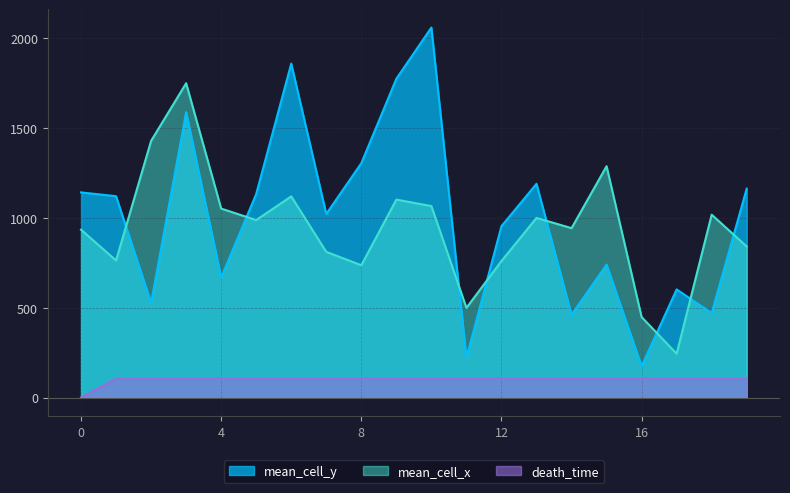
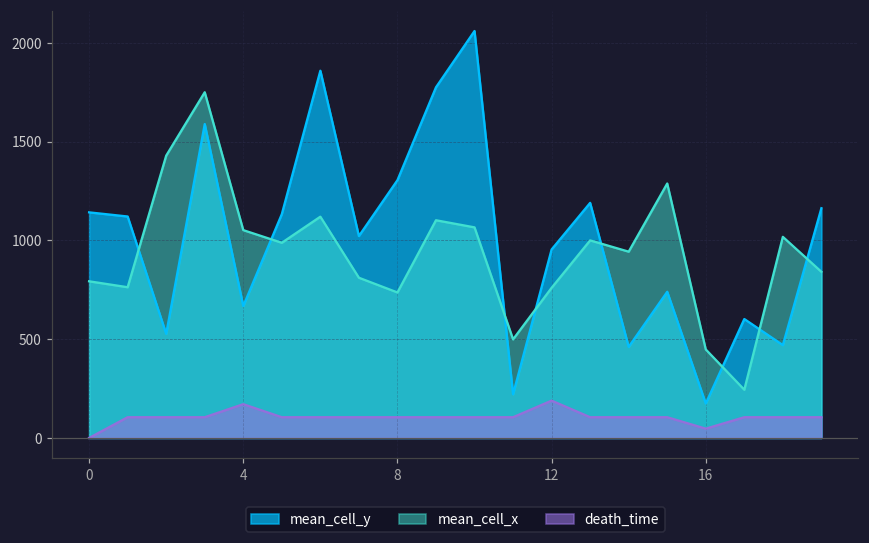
mean_cell_x, 0: 930 -> 790
death_time, 4: 110 -> 170
death_time, 12: 110 -> 190
death_time, 16: 110 -> 50
